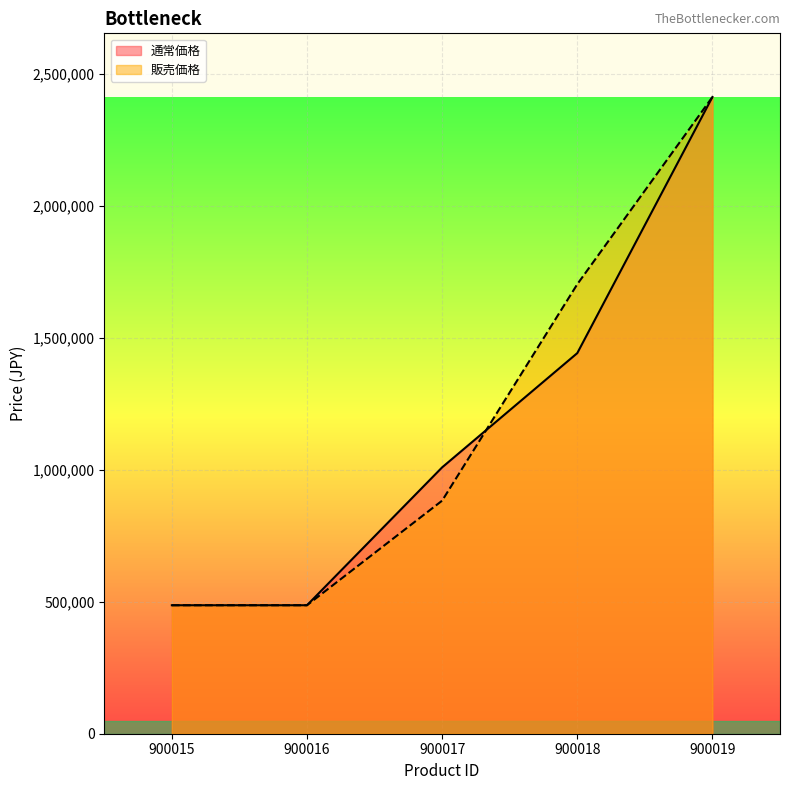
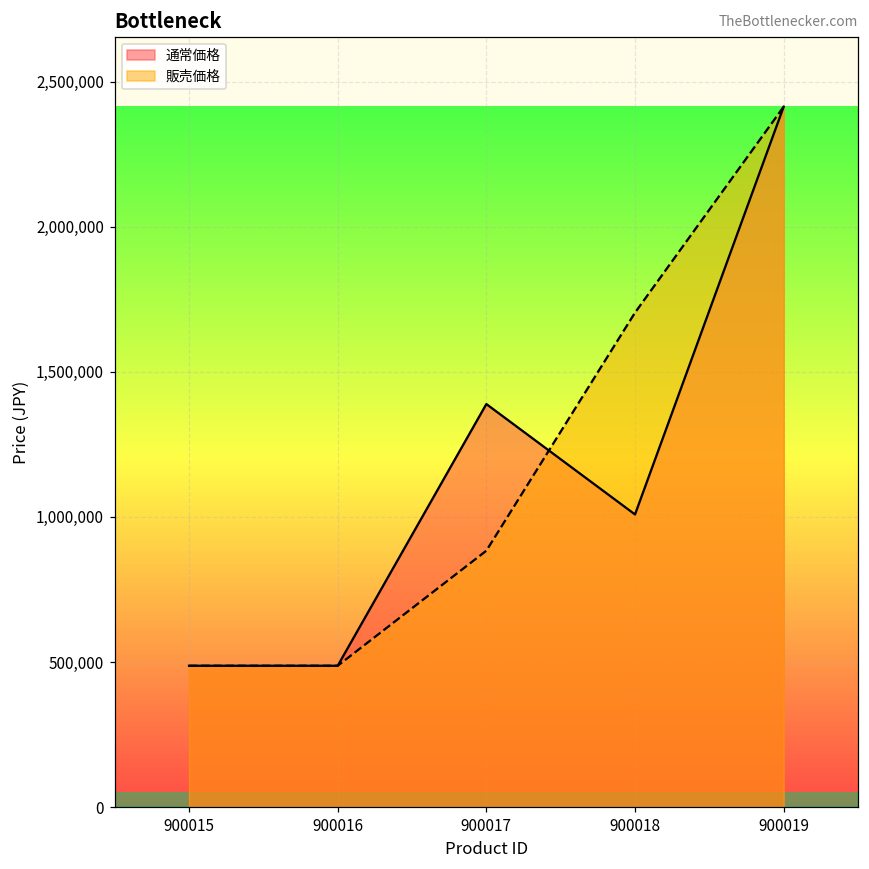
通常価格, 900017: 1,010,000 -> 1,390,000
通常価格, 900018: 1,440,000 -> 1,010,000
